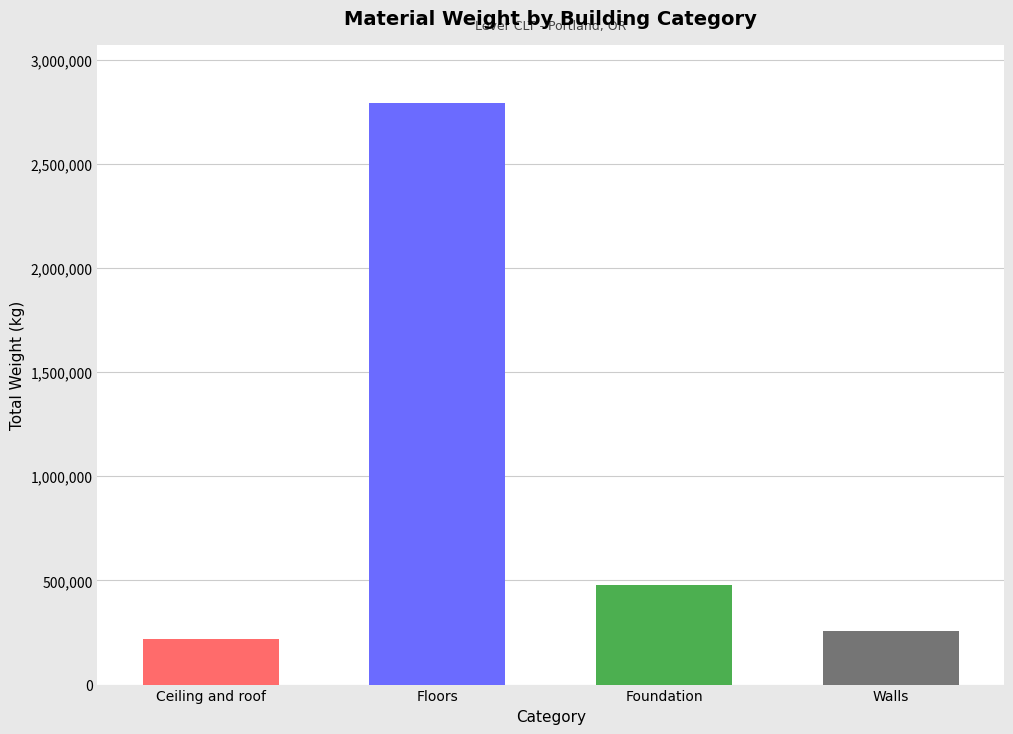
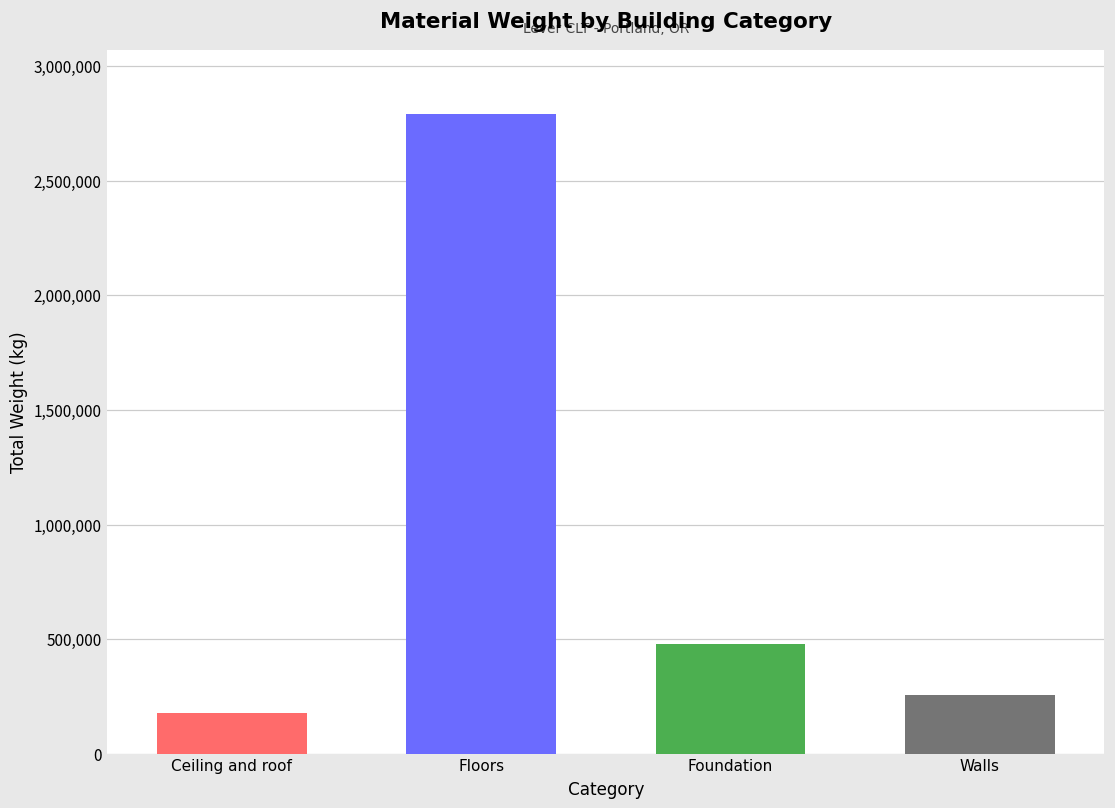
Ceiling and roof: 220,000 -> 180,000
